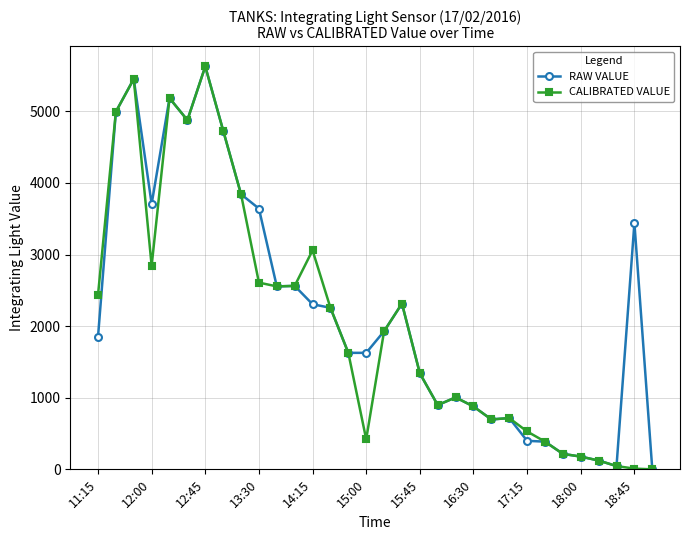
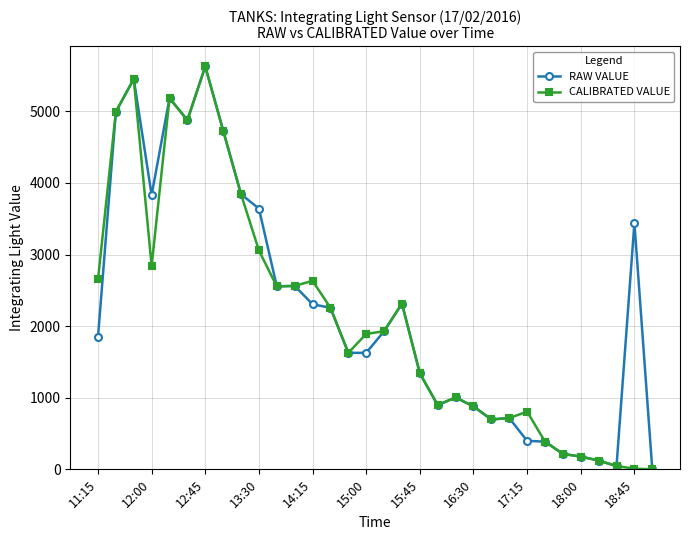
CALIBRATED VALUE, 11:15: 2400 -> 2700
RAW VALUE, 12:00: 3700 -> 3800
CALIBRATED VALUE, 13:30: 2600 -> 3100
CALIBRATED VALUE, 14:15: 3100 -> 2600
CALIBRATED VALUE, 15:00: 400 -> 1900
CALIBRATED VALUE, 17:15: 500 -> 800
